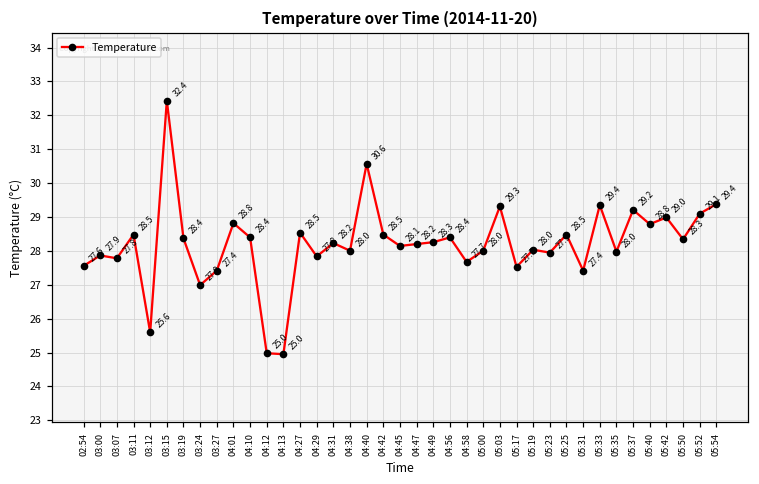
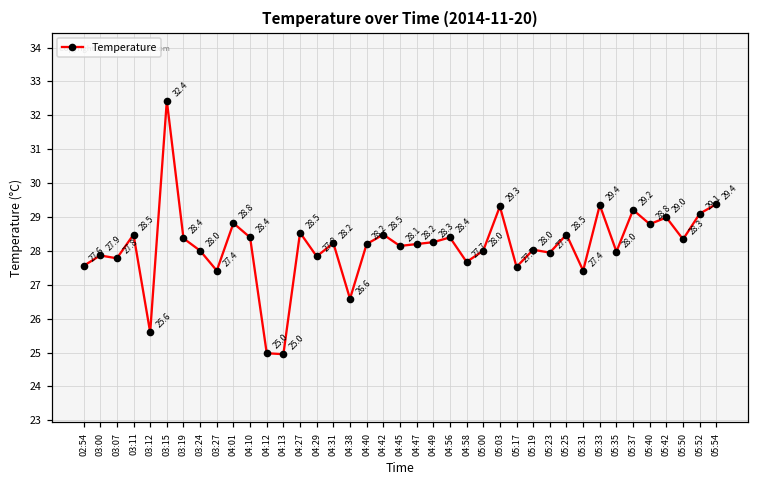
03:24: 27.0 -> 28.0
04:38: 28.0 -> 26.6
04:40: 30.6 -> 28.2
